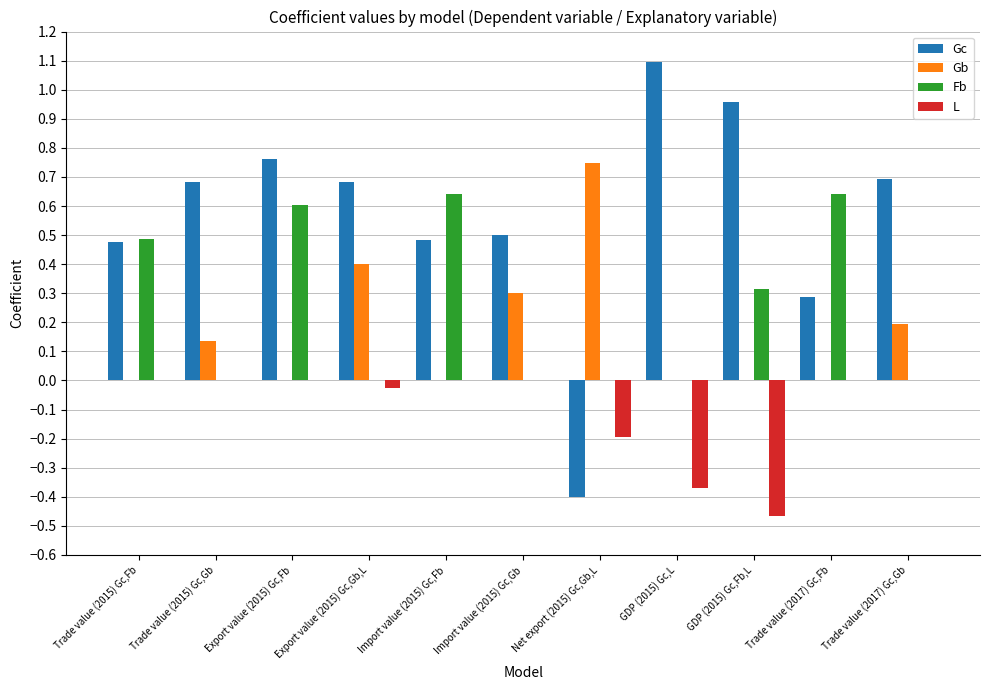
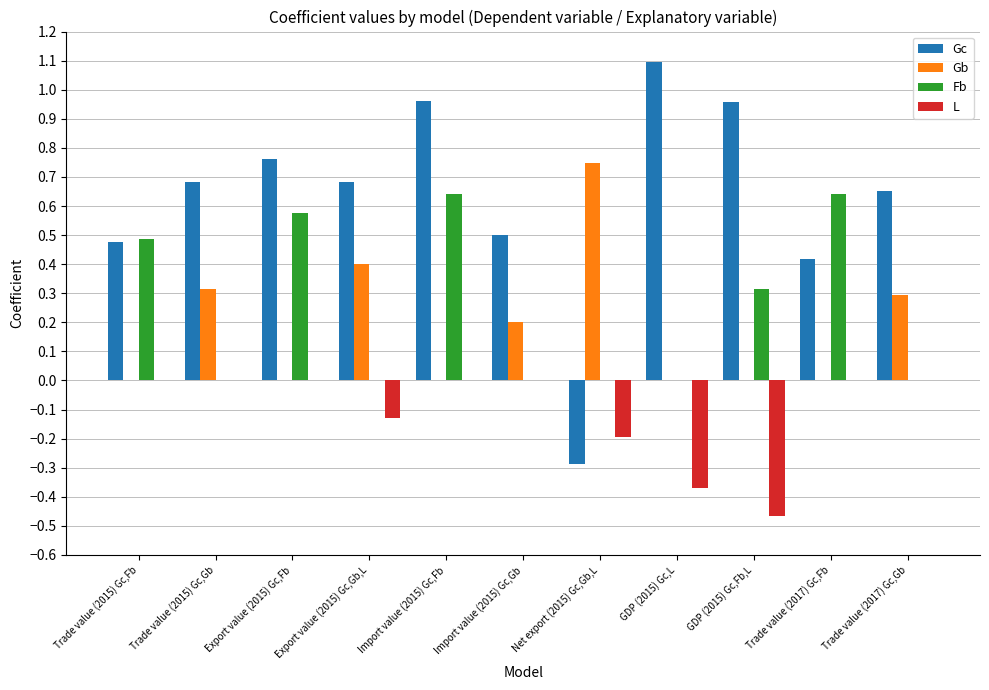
Gb, Trade value (2015) Gc,Gb: 0.14 -> 0.32
Fb, Export value (2015) Gc,Fb: 0.61 -> 0.58
L, Export value (2015) Gc,Gb,L: -0.03 -> -0.13
Gc, Import value (2015) Gc,Fb: 0.48 -> 0.96
Gb, Import value (2015) Gc,Gb: 0.3 -> 0.2
Gc, Net export (2015) Gc,Gb,L: -0.40 -> -0.29
Gc, Trade value (2017) Gc,Fb: 0.29 -> 0.42
Gc, Trade value (2017) Gc,Gb: 0.69 -> 0.65
Gb, Trade value (2017) Gc,Gb: 0.20 -> 0.29
